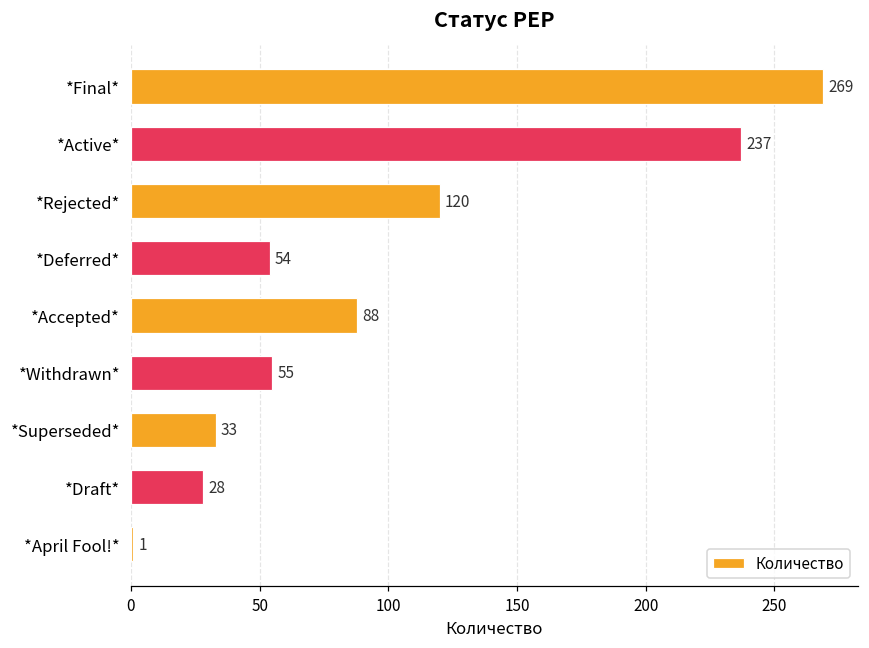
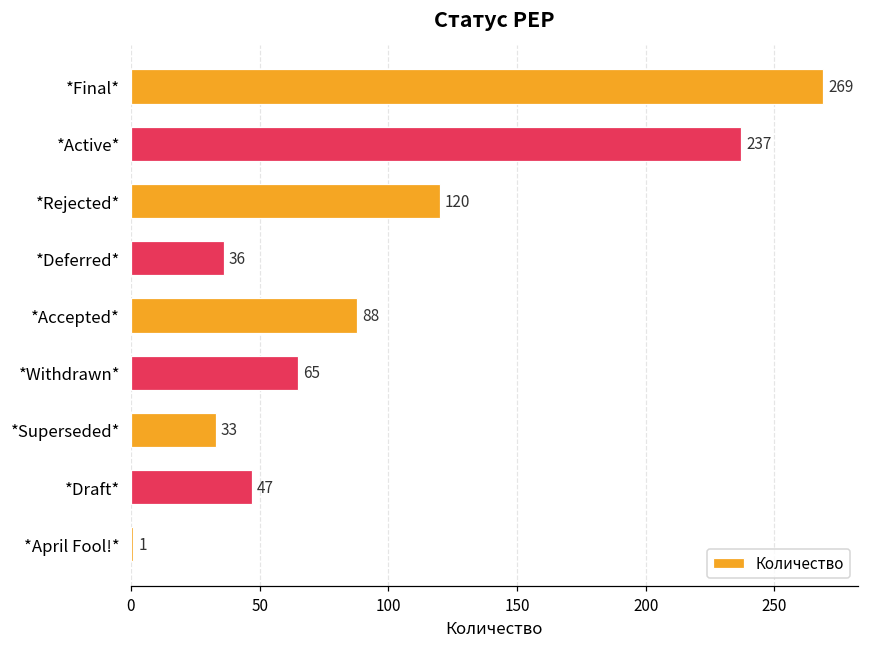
*Deferred*: 54 -> 36
*Withdrawn*: 55 -> 65
*Draft*: 28 -> 47
